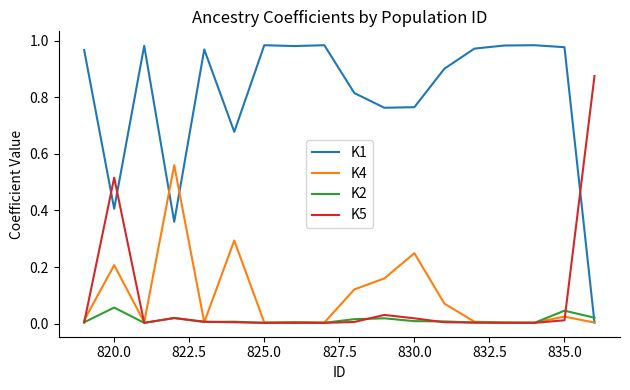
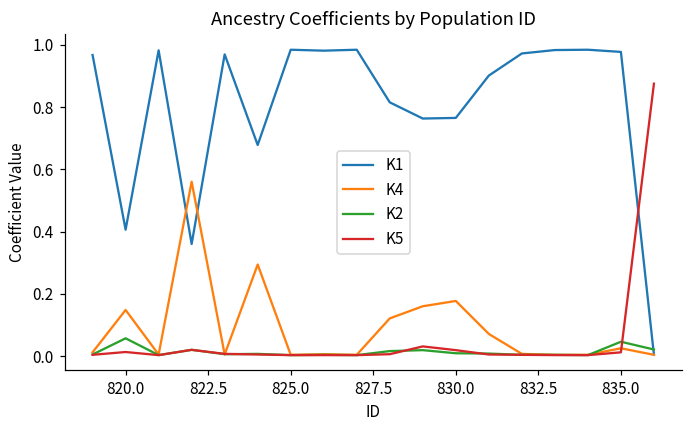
K4, 820.0: 0.21 -> 0.15
K5, 820.0: 0.52 -> 0.01
K4, 830.0: 0.25 -> 0.18
